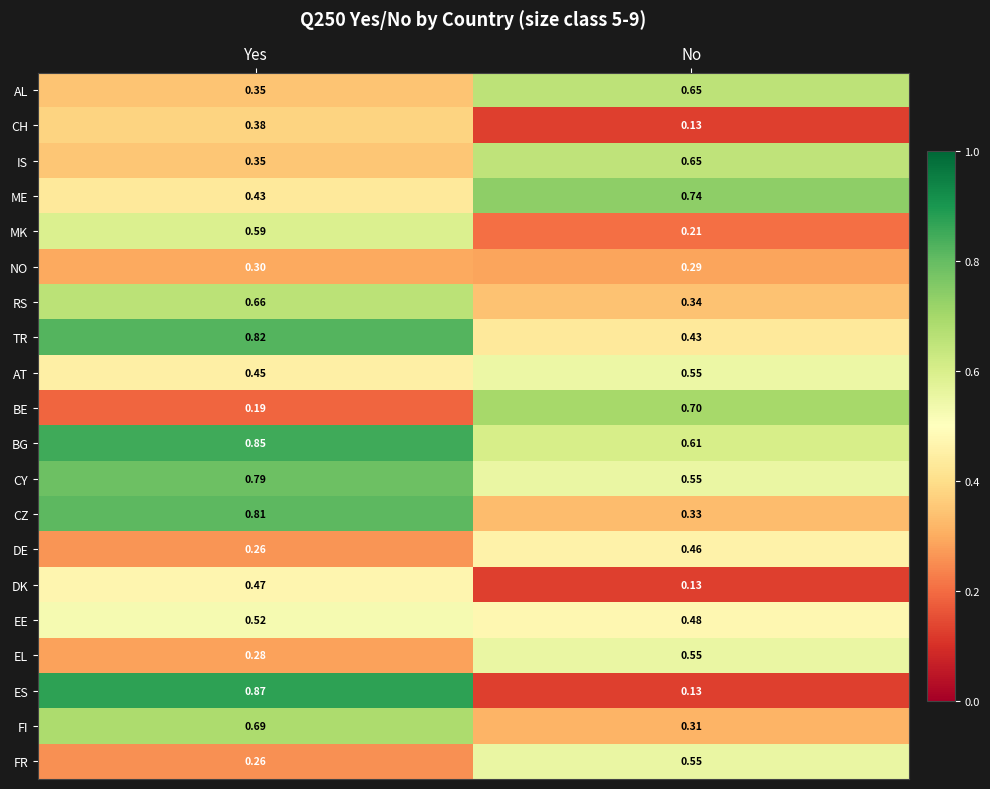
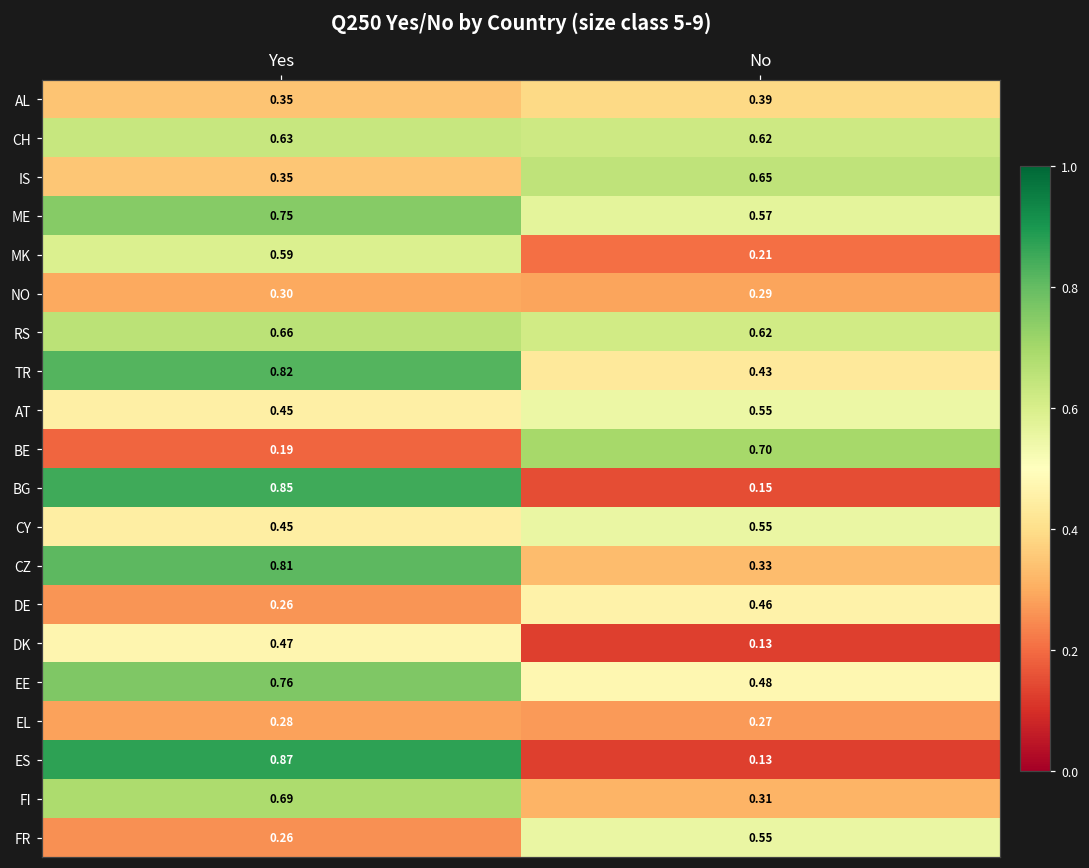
AL, No: 0.65 -> 0.39
CH, Yes: 0.38 -> 0.63
CH, No: 0.13 -> 0.62
ME, Yes: 0.43 -> 0.75
ME, No: 0.74 -> 0.57
RS, No: 0.34 -> 0.62
BG, No: 0.61 -> 0.15
CY, Yes: 0.79 -> 0.45
EE, Yes: 0.52 -> 0.76
EL, No: 0.55 -> 0.27
